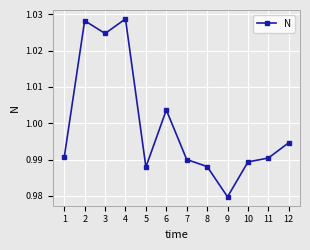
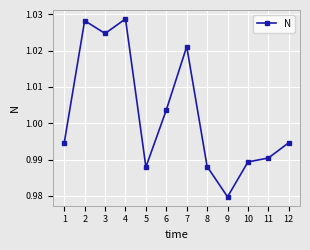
1: 0.991 -> 0.995
7: 0.990 -> 1.021
